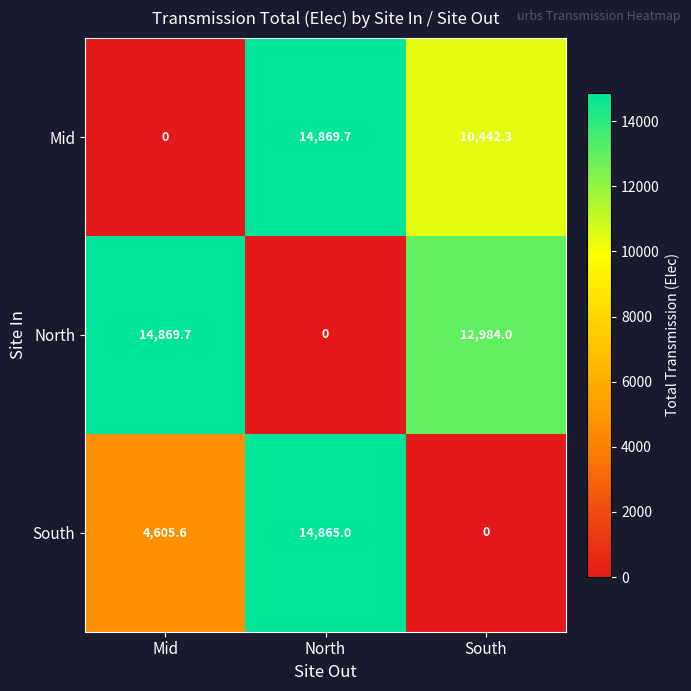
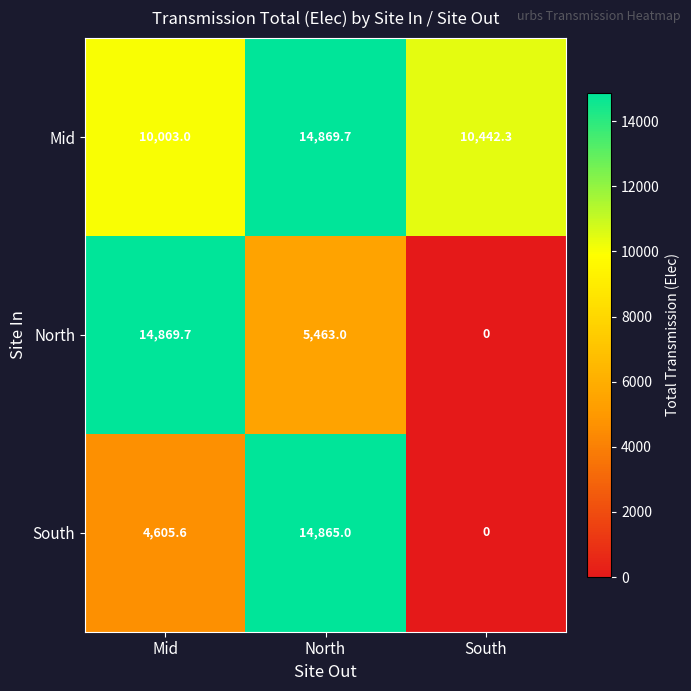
Mid, Mid: 0 -> 10,003.0
North, North: 0 -> 5,463.0
North, South: 12,984.0 -> 0
